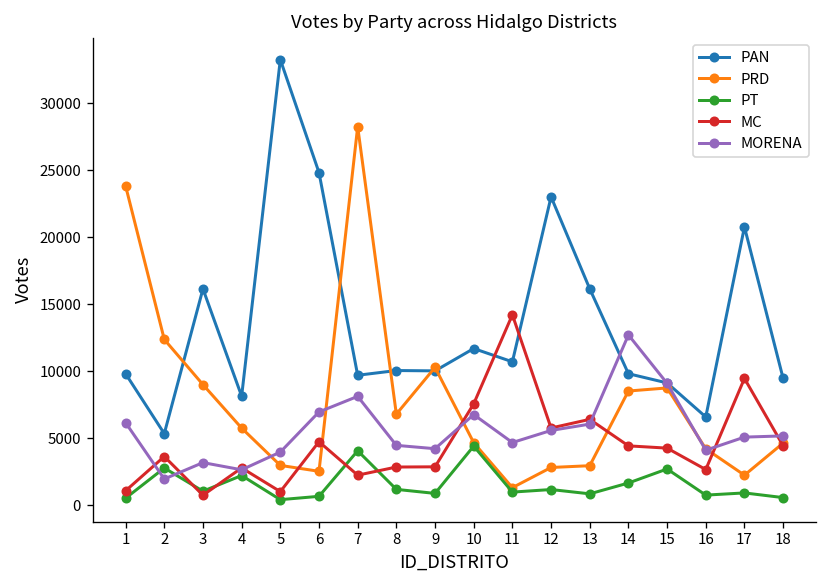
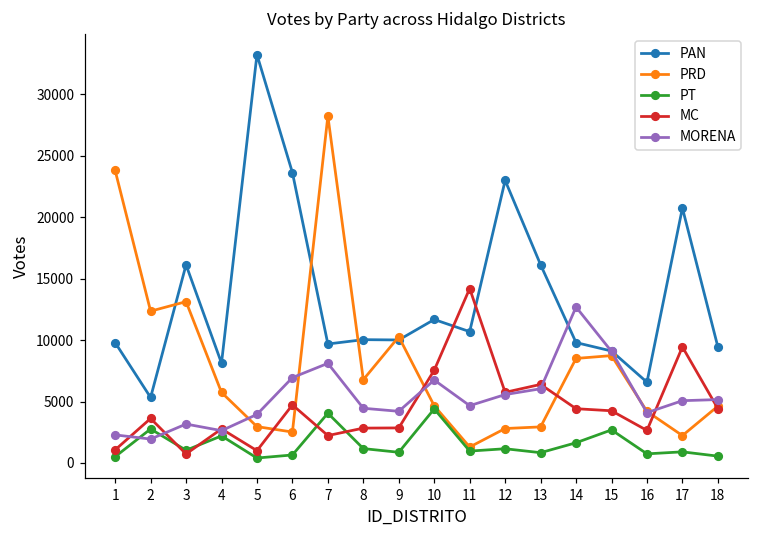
MORENA, 1: 6100 -> 2300
PRD, 3: 9000 -> 13100
PAN, 6: 24800 -> 23600
